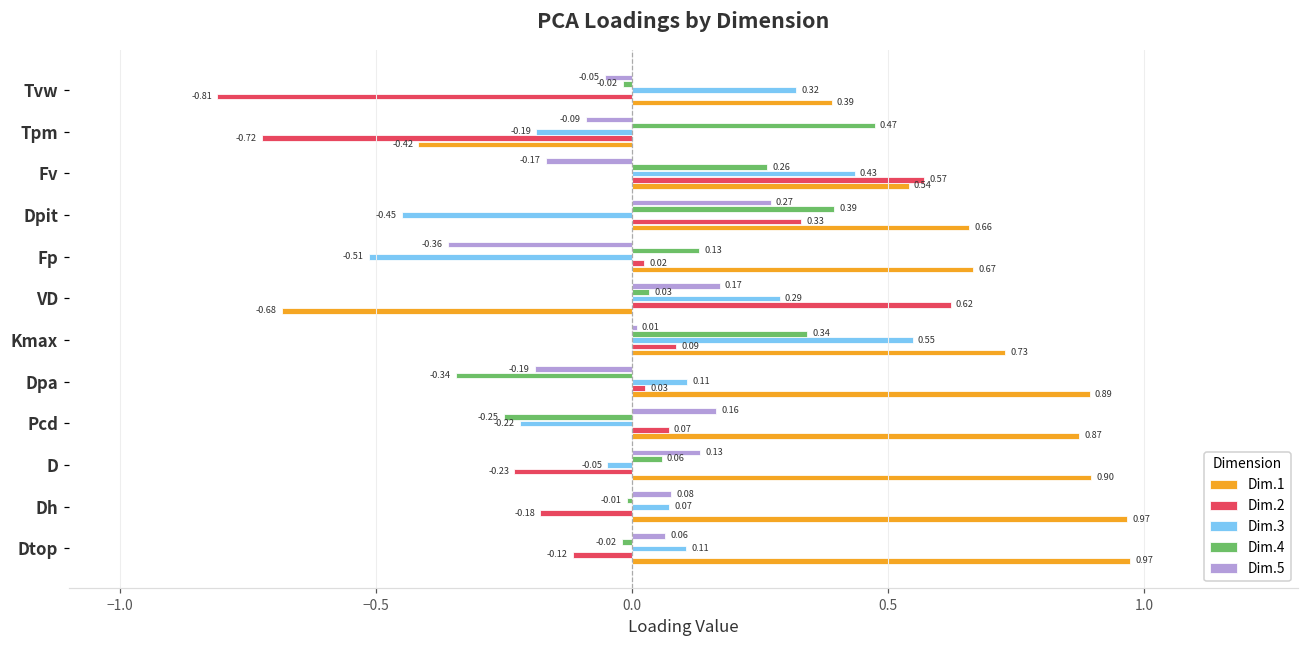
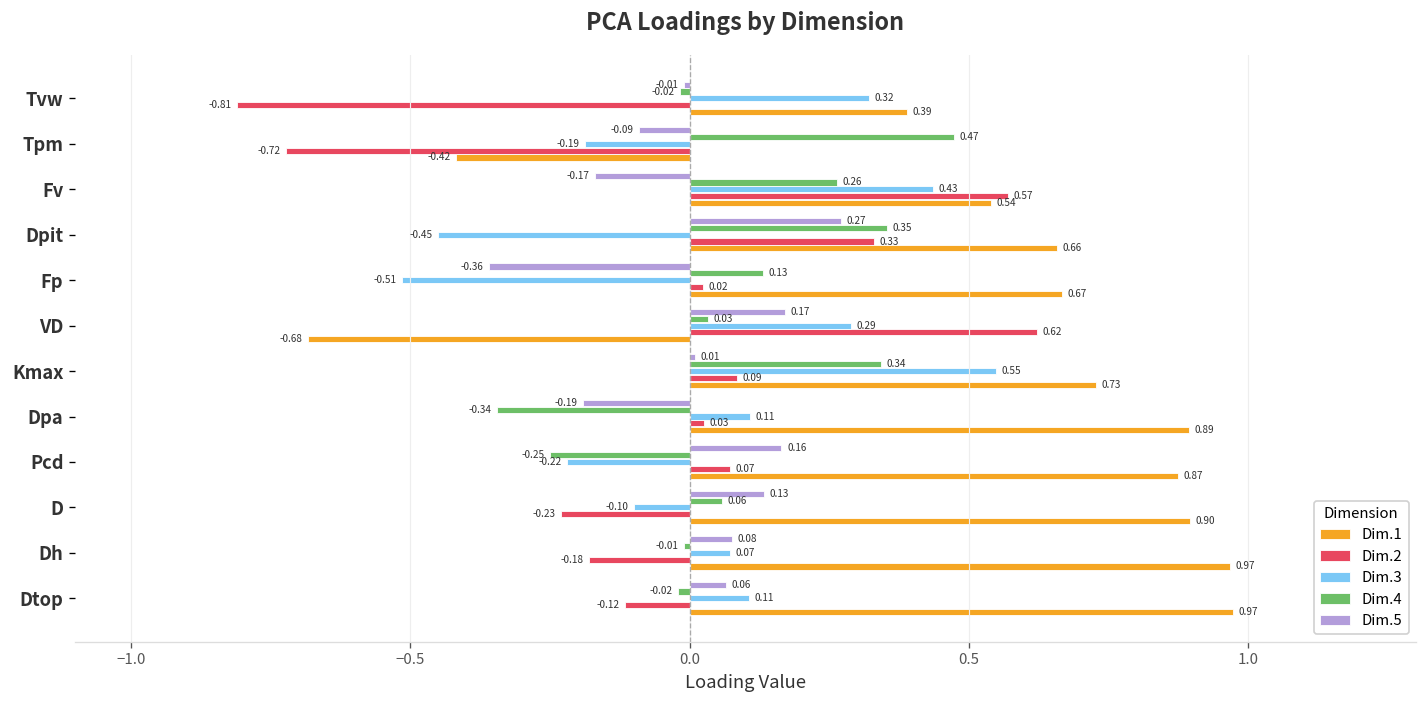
Dim.5, Tvw: -0.05 -> -0.01
Dim.4, Dpit: 0.39 -> 0.35
Dim.3, D: -0.05 -> -0.10
